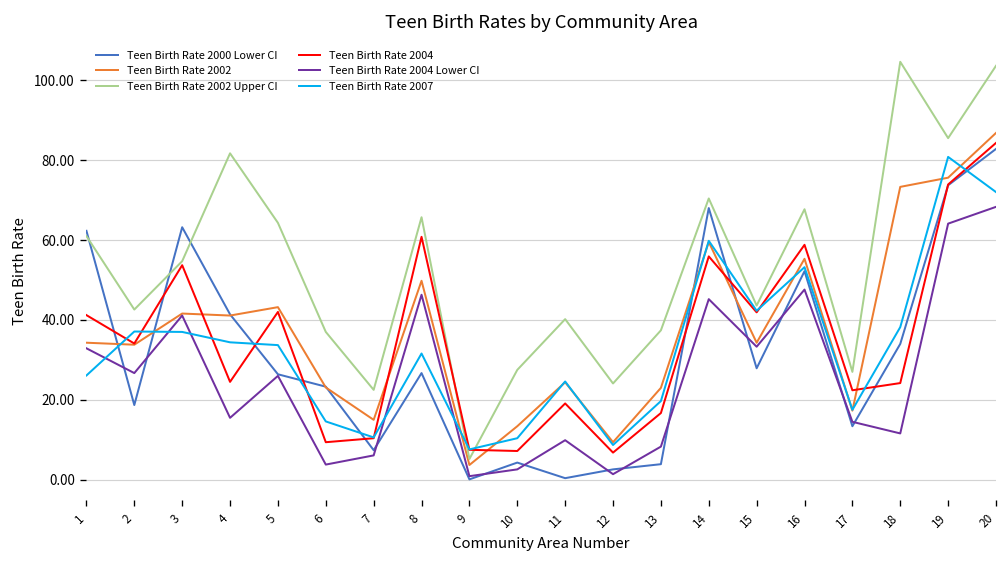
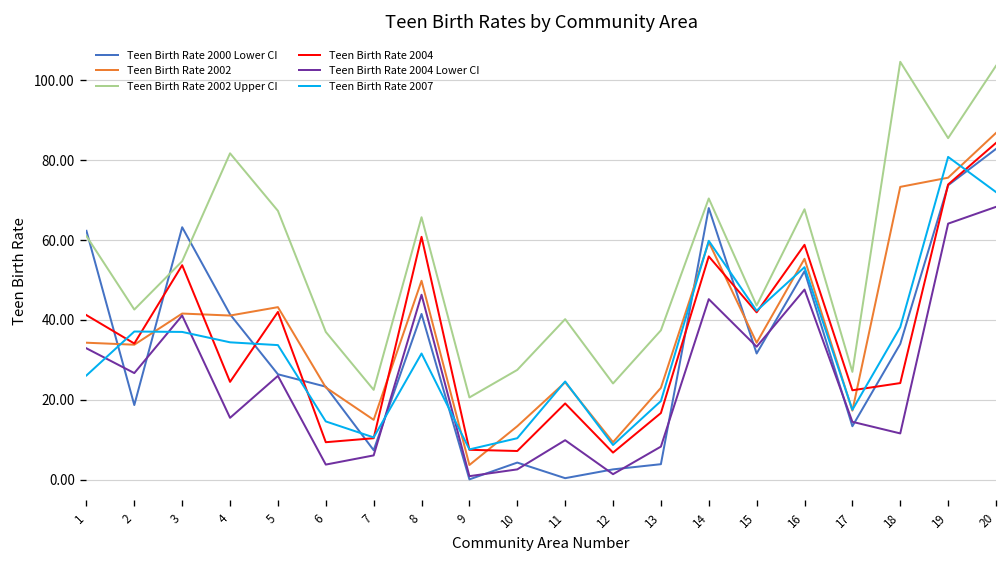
Teen Birth Rate 2002 Upper CI, 5: 64 -> 67
Teen Birth Rate 2000 Lower CI, 8: 27 -> 42
Teen Birth Rate 2002 Upper CI, 9: 5 -> 21
Teen Birth Rate 2000 Lower CI, 15: 28 -> 32
